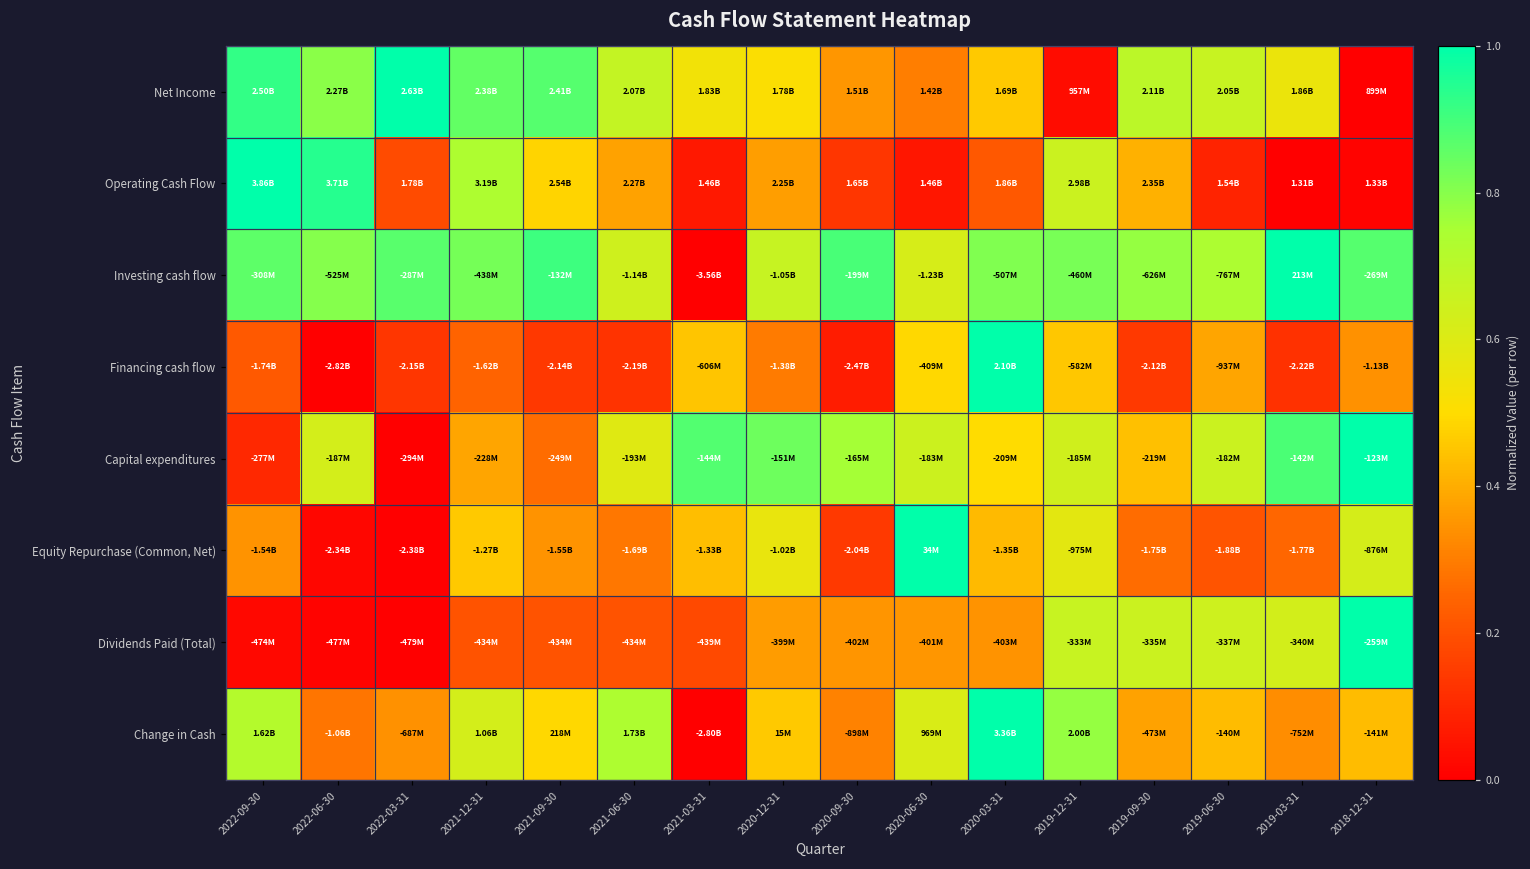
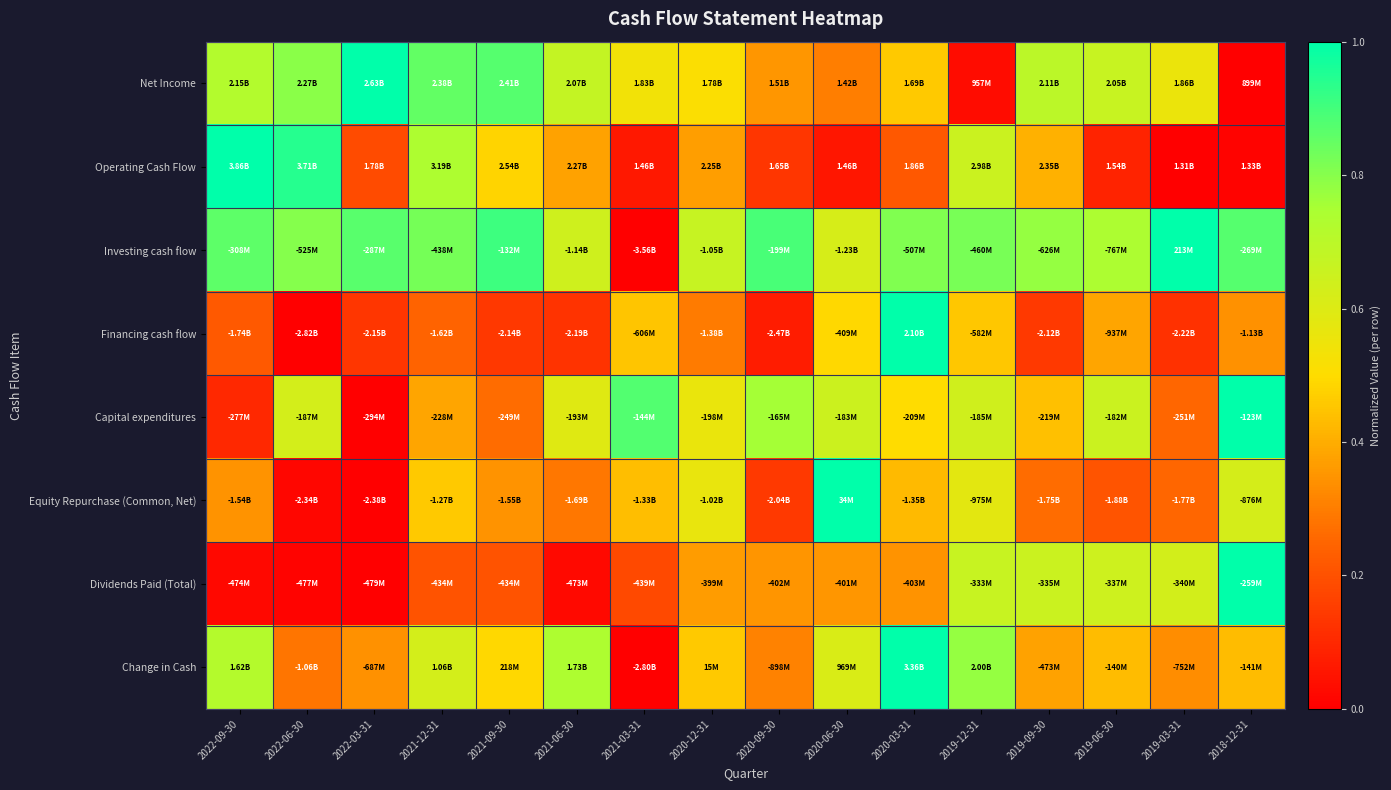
Net Income, 2022-09-30: 2.50B -> 2.15B
Capital expenditures, 2020-12-31: -151M -> -198M
Capital expenditures, 2019-03-31: -142M -> -251M
Dividends Paid (Total), 2021-06-30: -434M -> -473M
